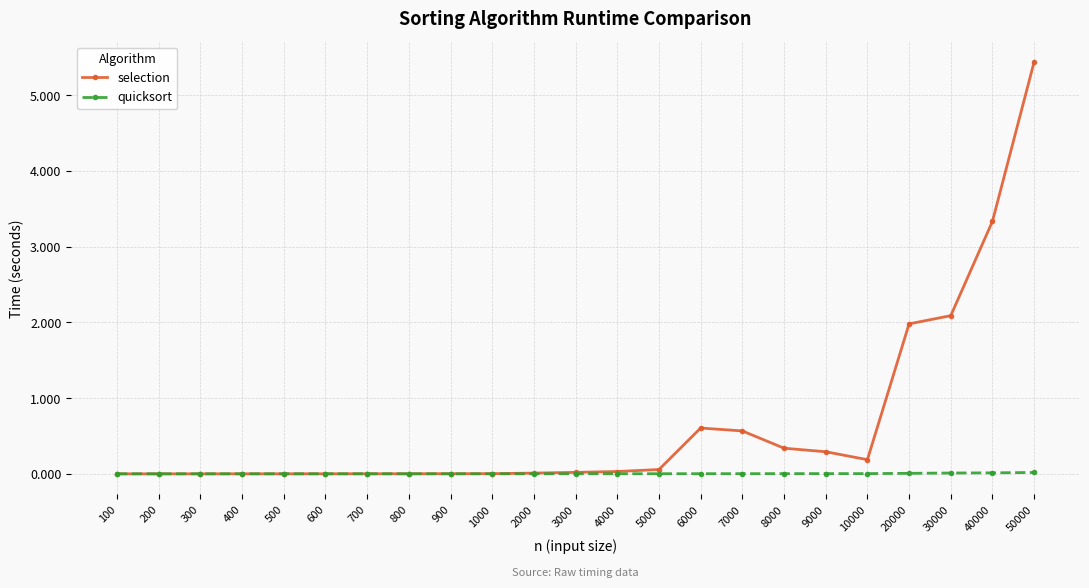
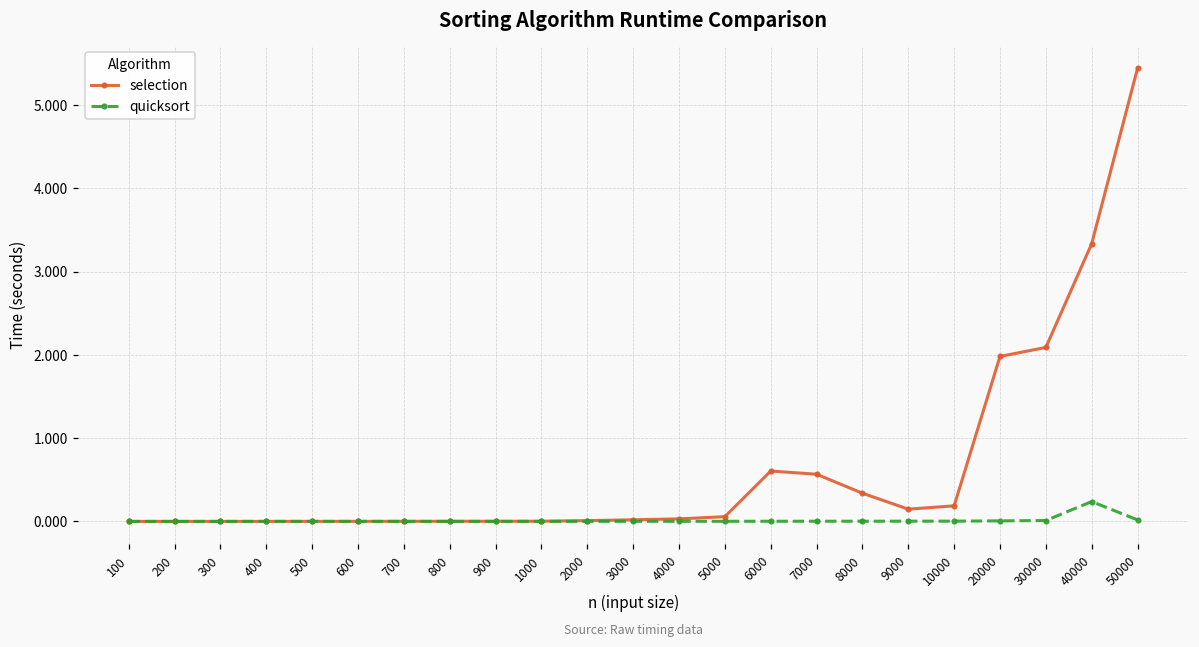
selection, 9000: 0.3 -> 0.1
quicksort, 40000: 0.0 -> 0.2
